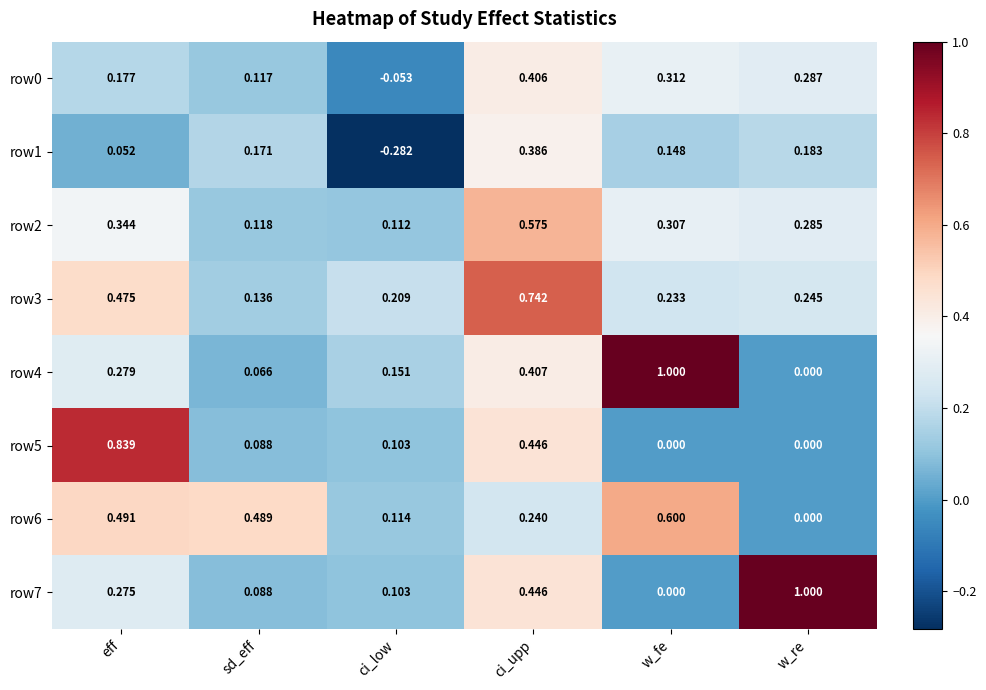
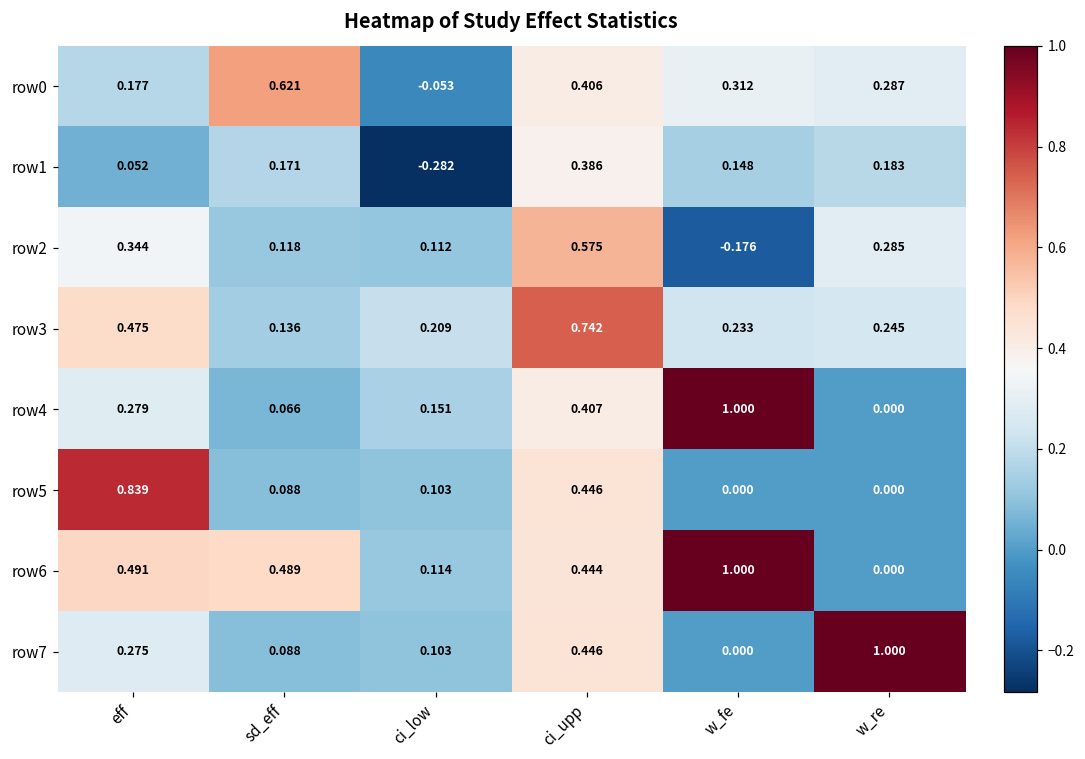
row0, sd_eff: 0.117 -> 0.621
row2, w_fe: 0.307 -> -0.176
row6, ci_upp: 0.240 -> 0.444
row6, w_fe: 0.600 -> 1.000
